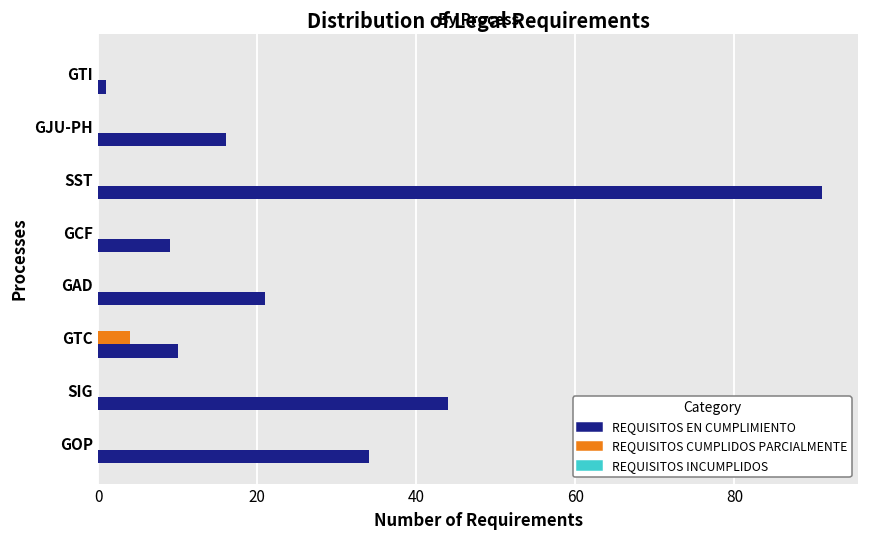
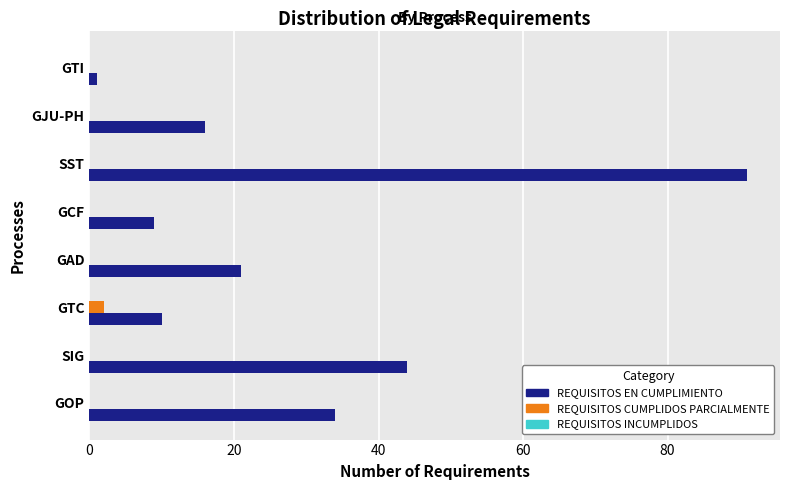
REQUISITOS CUMPLIDOS PARCIALMENTE, GTC: 4 -> 2
